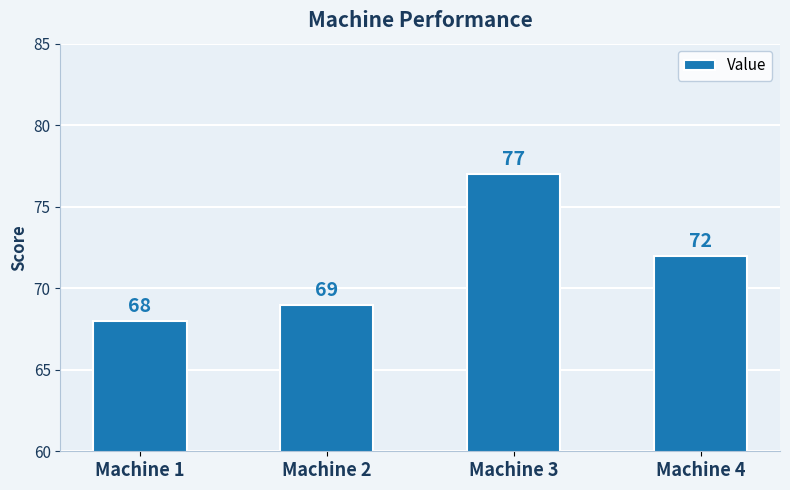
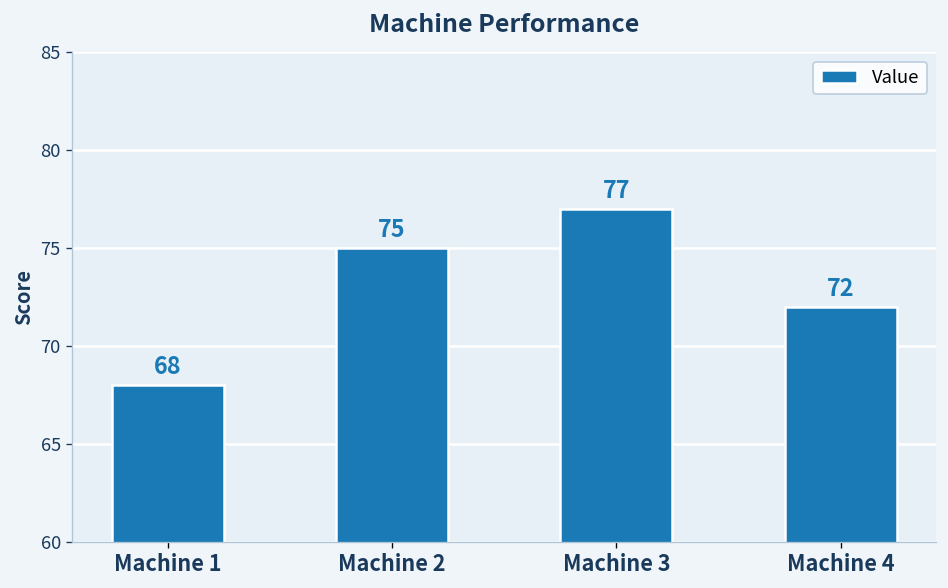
Machine 2: 69 -> 75
